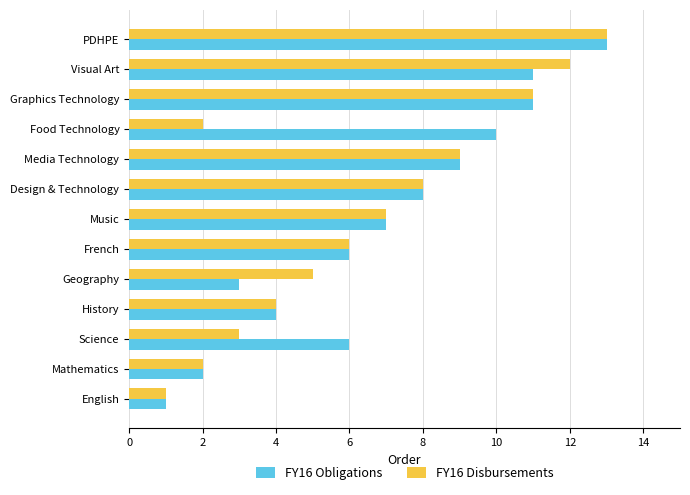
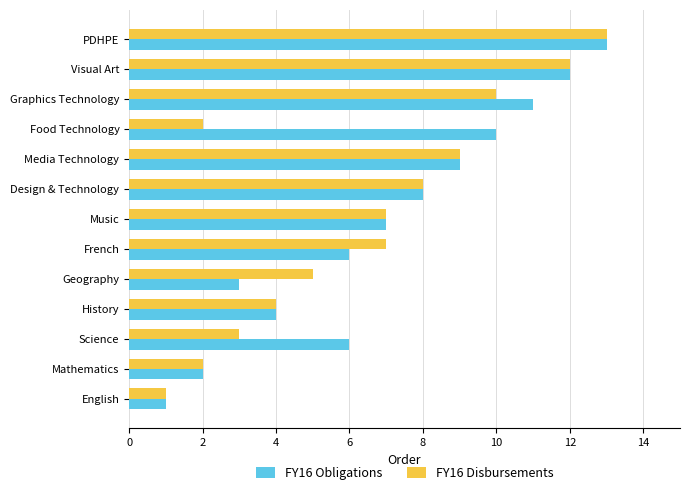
FY16 Obligations, Visual Art: 11 -> 12
FY16 Disbursements, Graphics Technology: 11 -> 10
FY16 Disbursements, French: 6 -> 7
